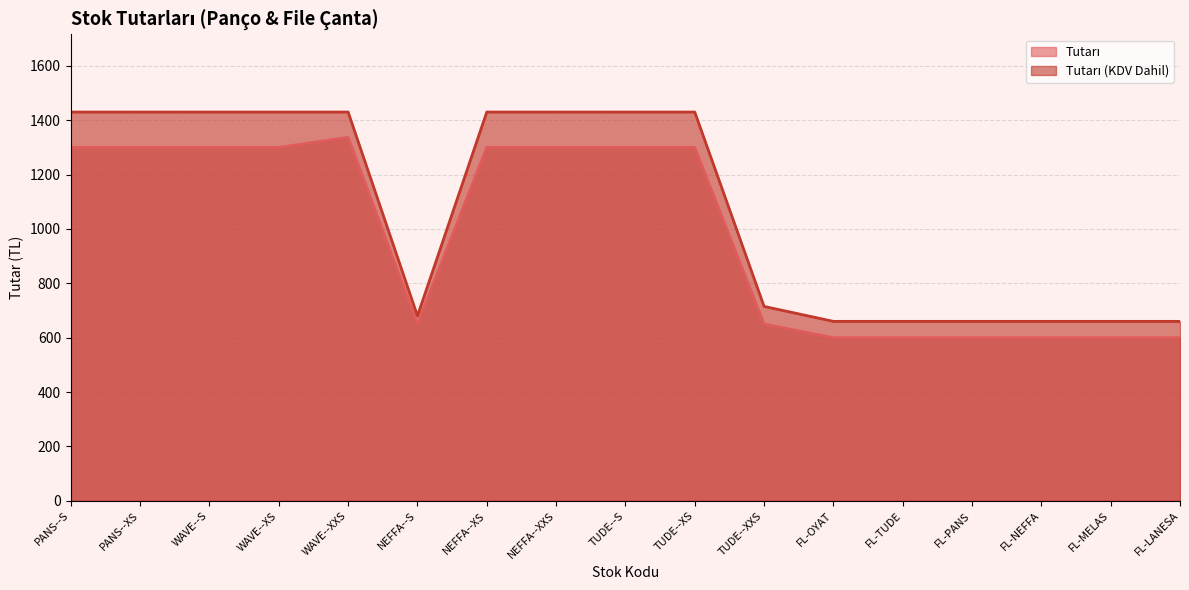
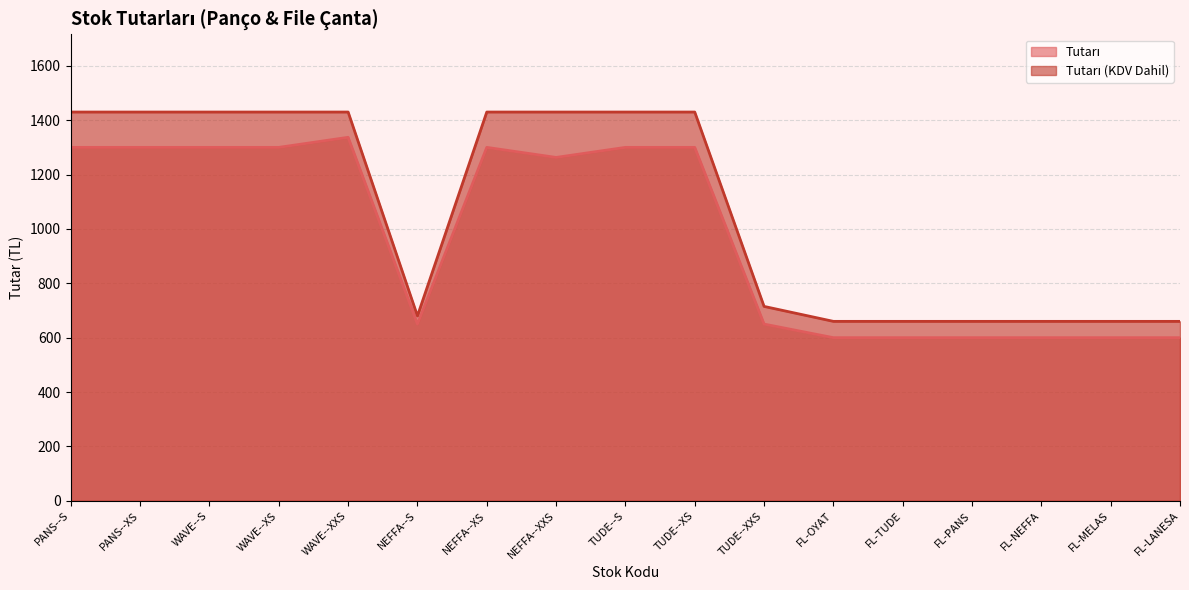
Tutarı, NEFFA--XXS: 1300 -> 1260
